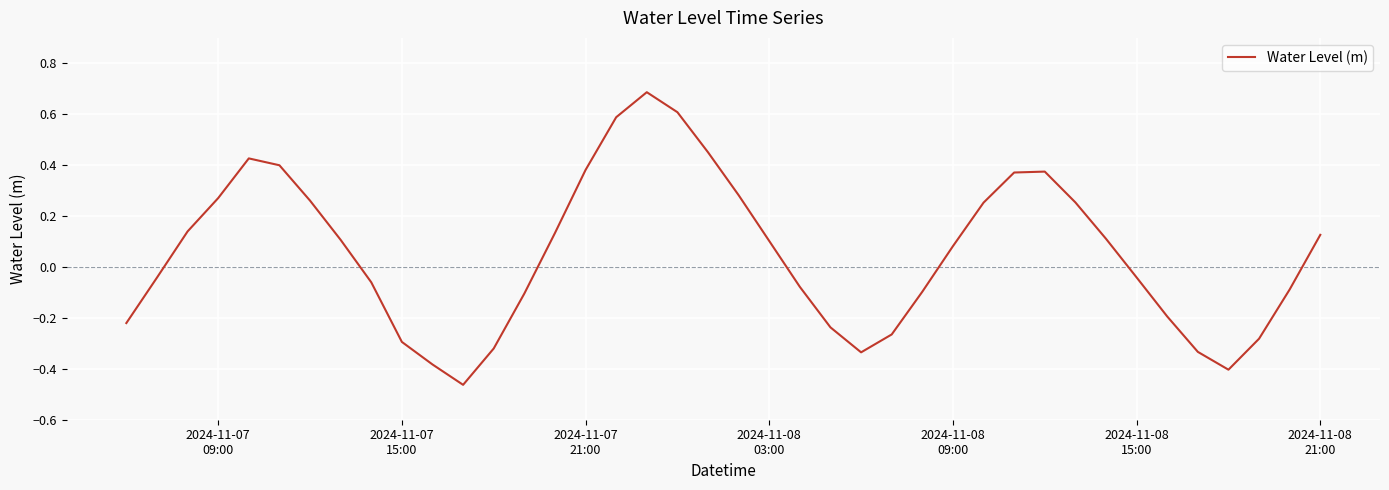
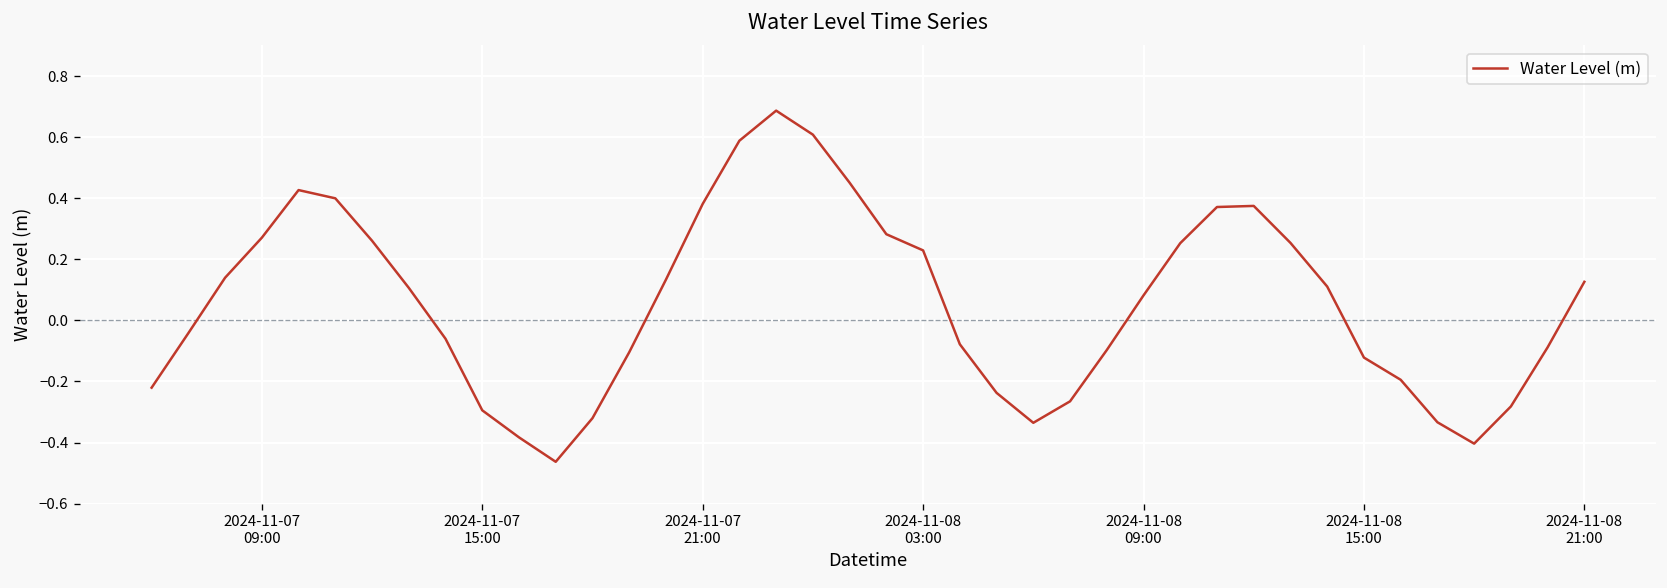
2024-11-08 03:00: 0.10 -> 0.23
2024-11-08 15:00: -0.04 -> -0.12
